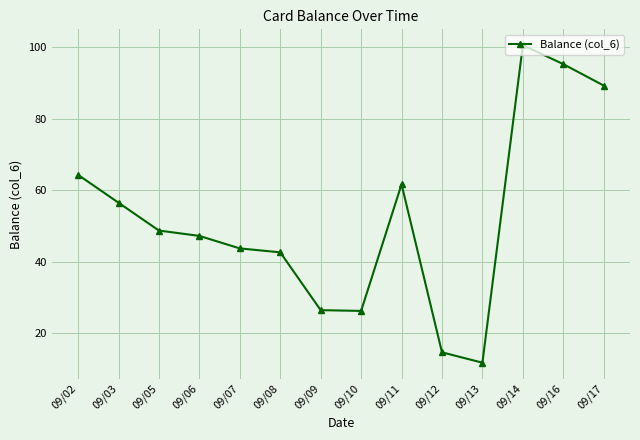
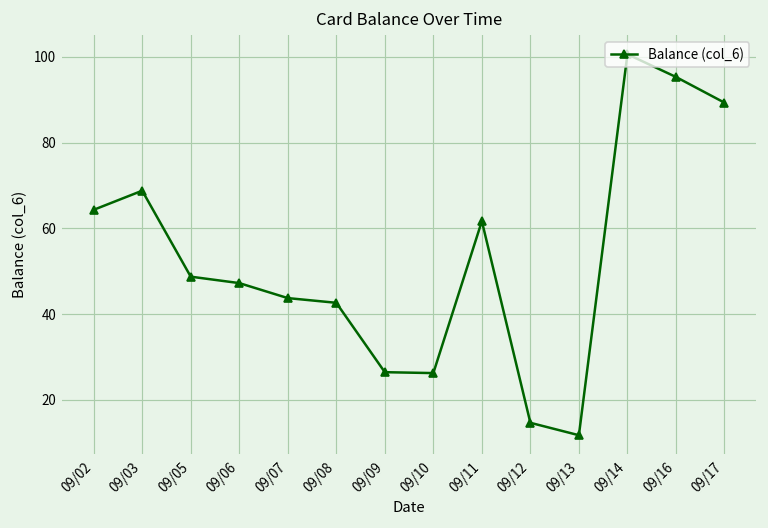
09/03: 57 -> 69
